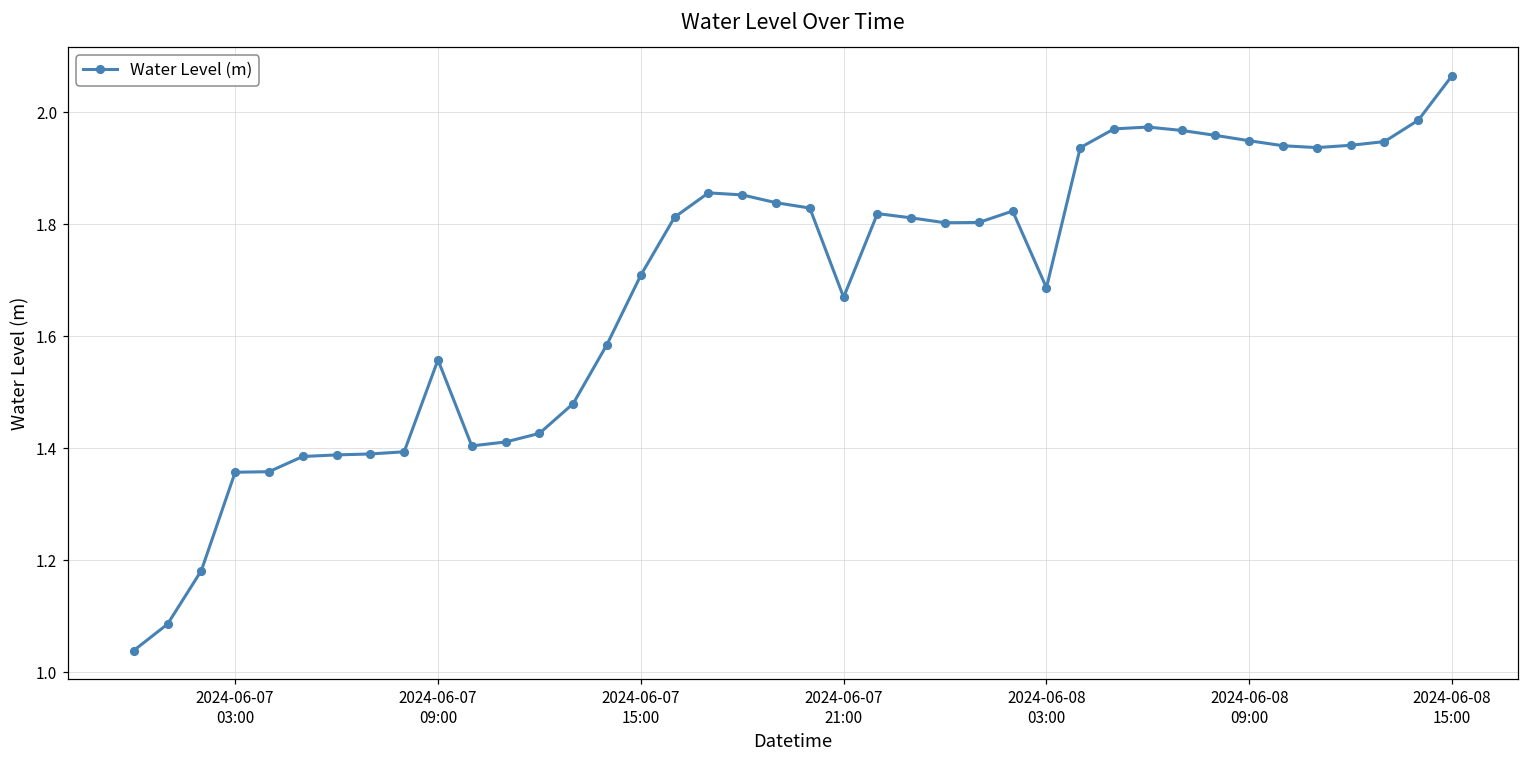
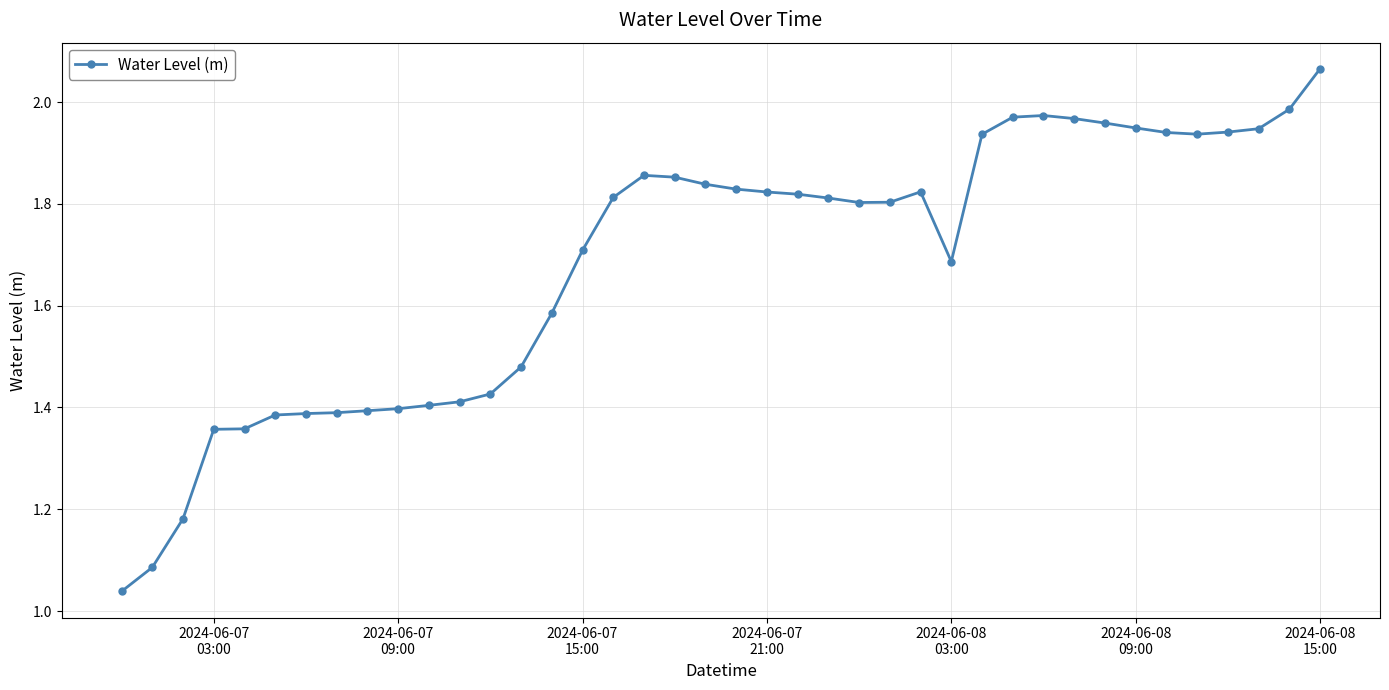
2024-06-07 09:00: 1.56 -> 1.40
2024-06-07 21:00: 1.67 -> 1.82
